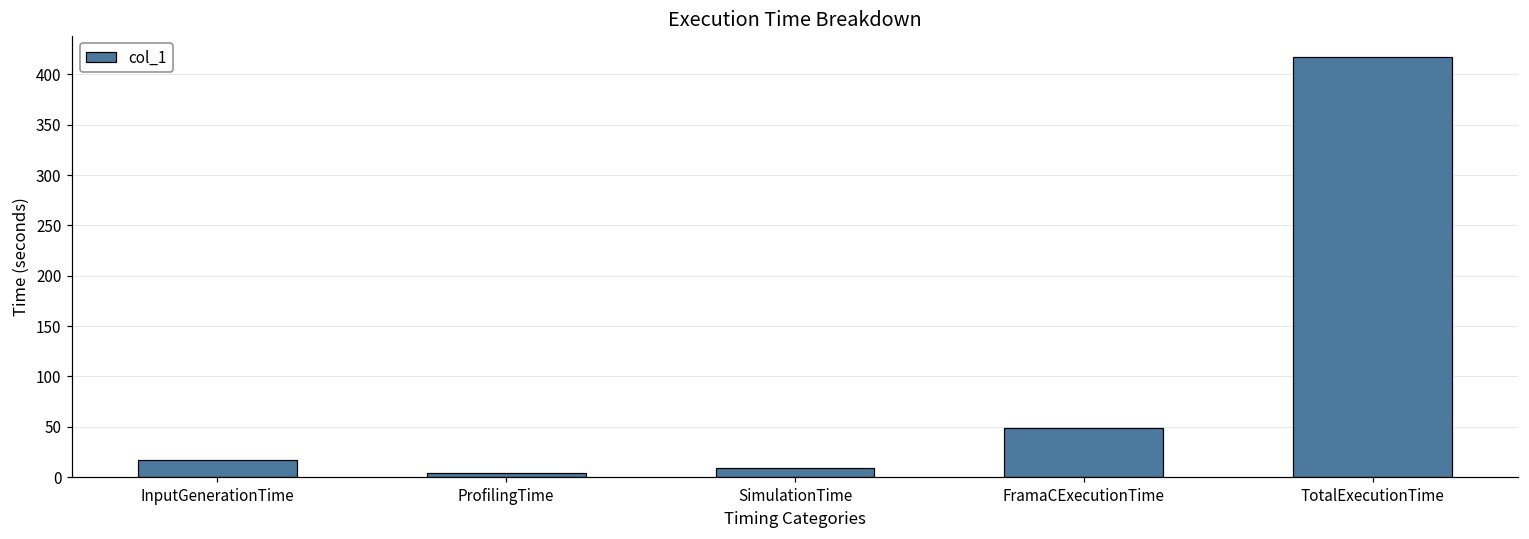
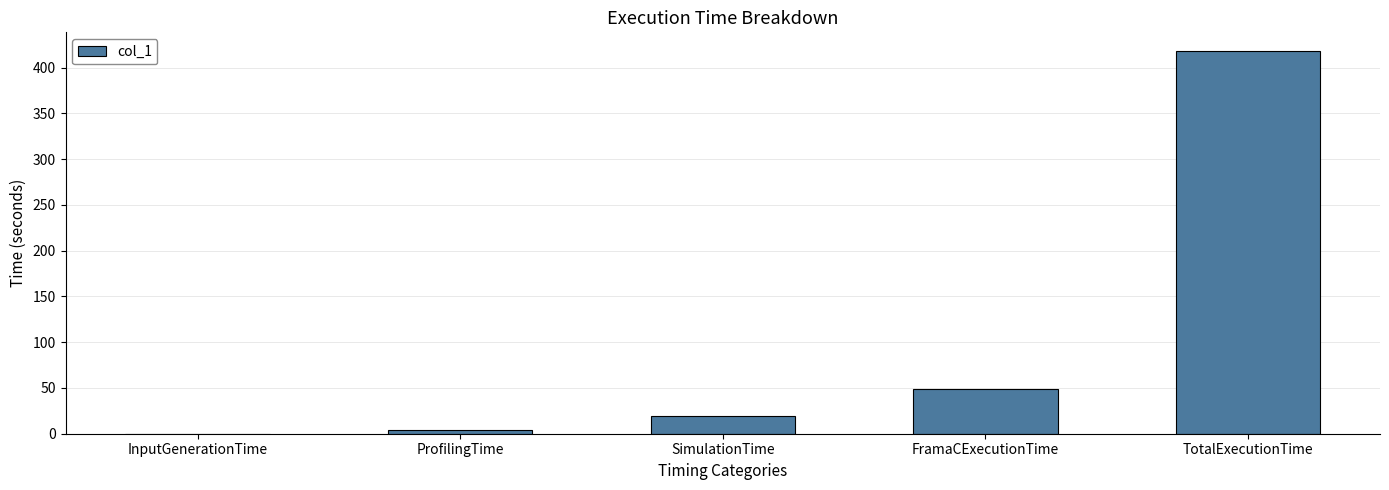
InputGenerationTime: 20 -> 0
SimulationTime: 10 -> 20
